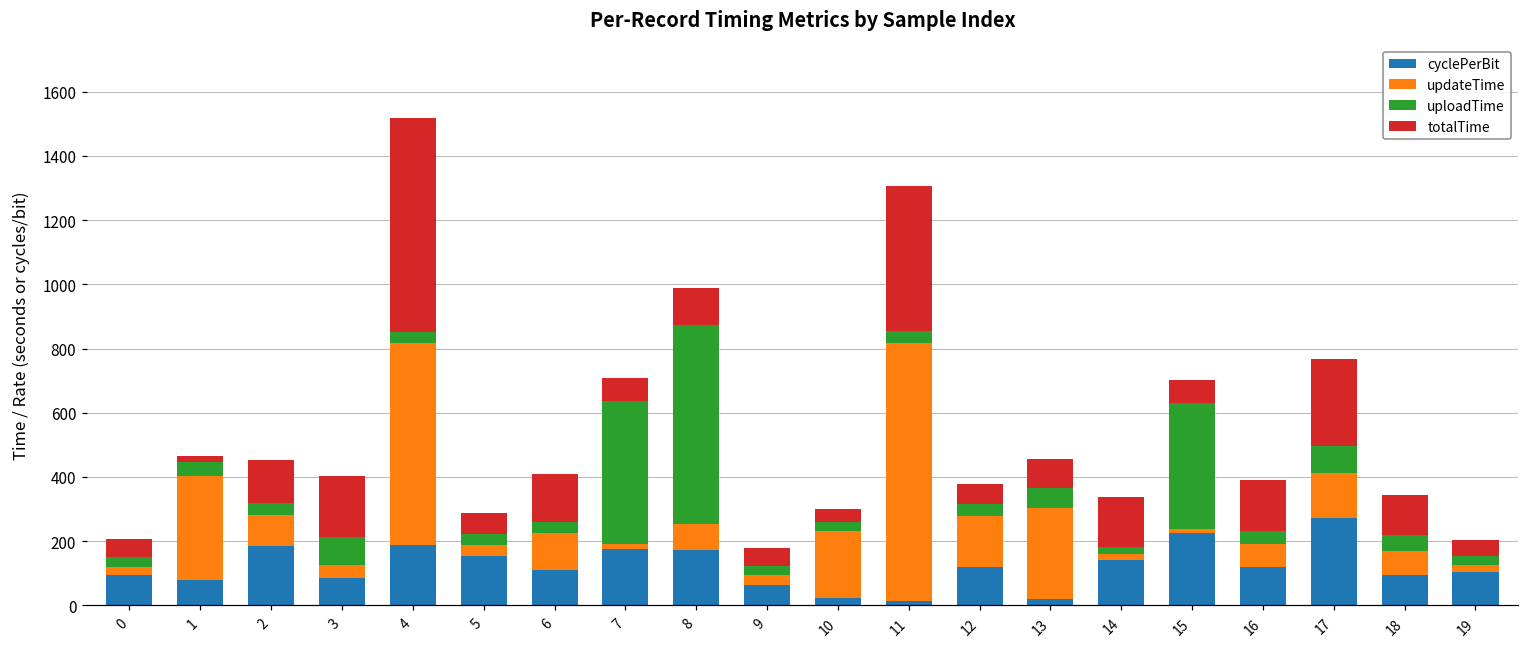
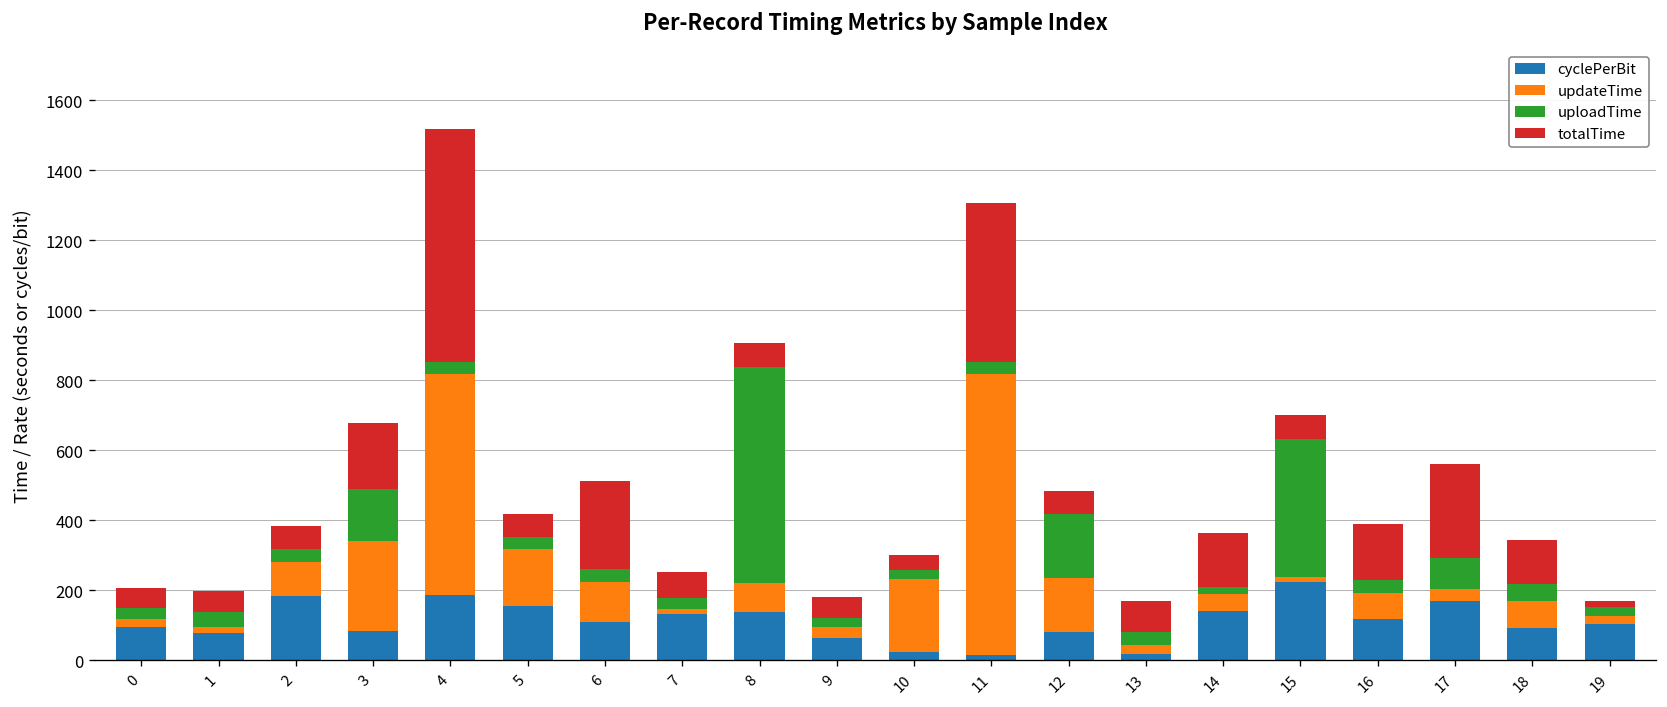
updateTime, 1: 320 -> 20
totalTime, 1: 20 -> 60
totalTime, 2: 130 -> 60
updateTime, 3: 40 -> 260
uploadTime, 3: 90 -> 150
updateTime, 5: 30 -> 160
totalTime, 6: 150 -> 250
cyclePerBit, 7: 180 -> 130
uploadTime, 7: 450 -> 30
cyclePerBit, 8: 170 -> 140
totalTime, 8: 120 -> 70
cyclePerBit, 12: 120 -> 80
uploadTime, 12: 40 -> 180
updateTime, 13: 280 -> 30
uploadTime, 13: 60 -> 40
updateTime, 14: 20 -> 50
cyclePerBit, 17: 270 -> 170
updateTime, 17: 140 -> 40
totalTime, 19: 50 -> 20
